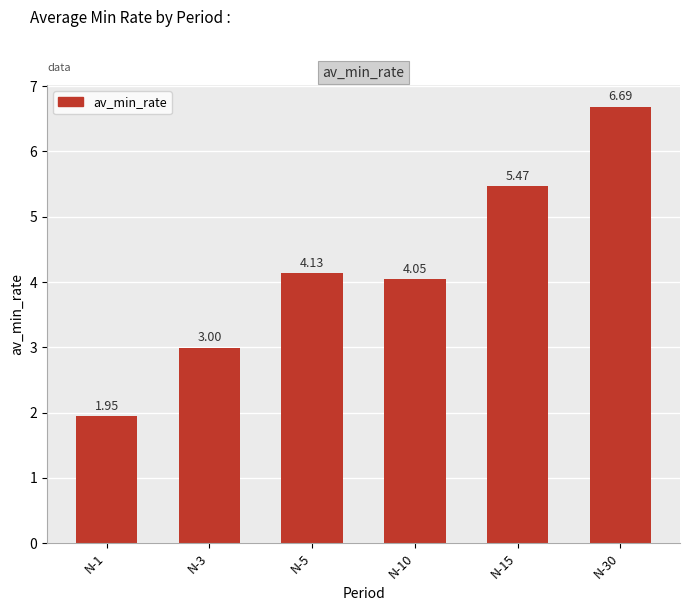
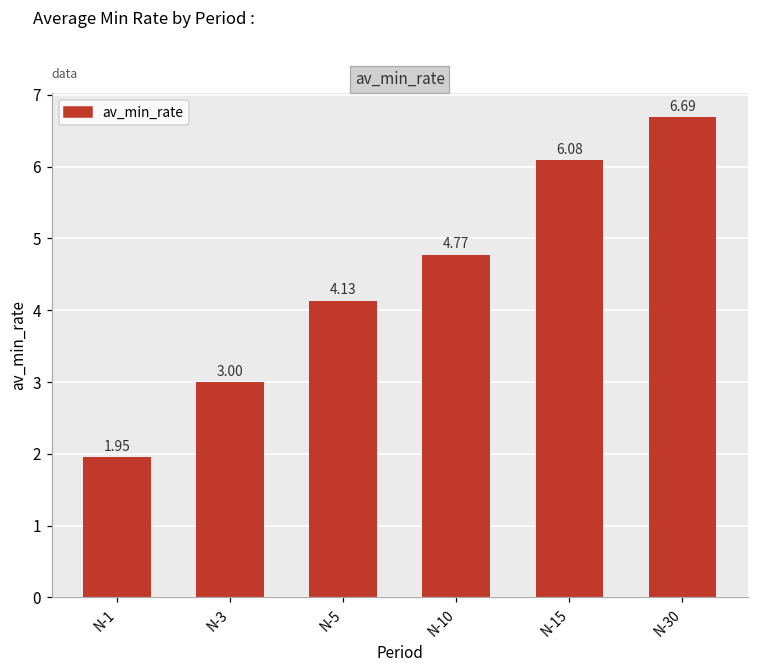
N-10: 4.05 -> 4.77
N-15: 5.47 -> 6.08
